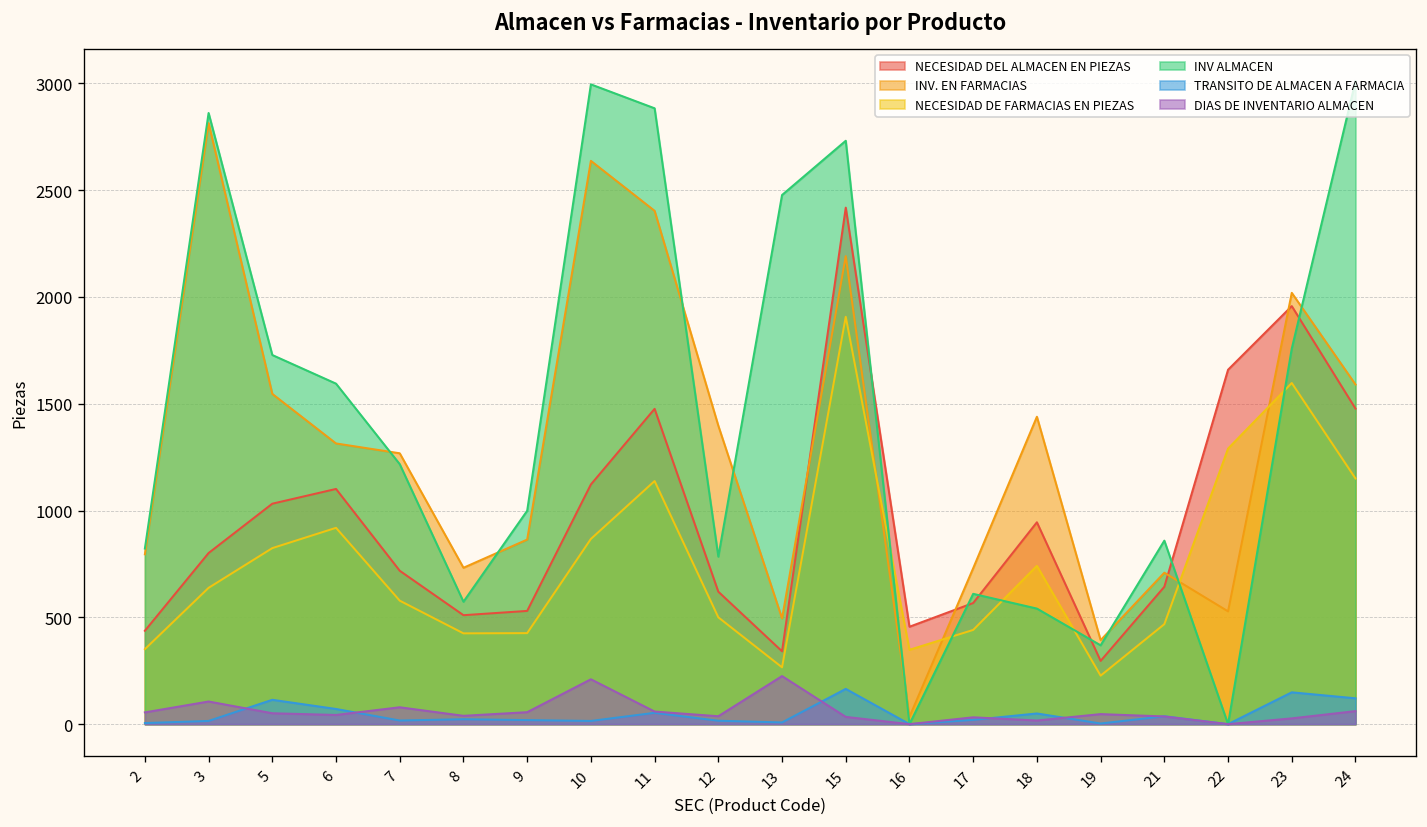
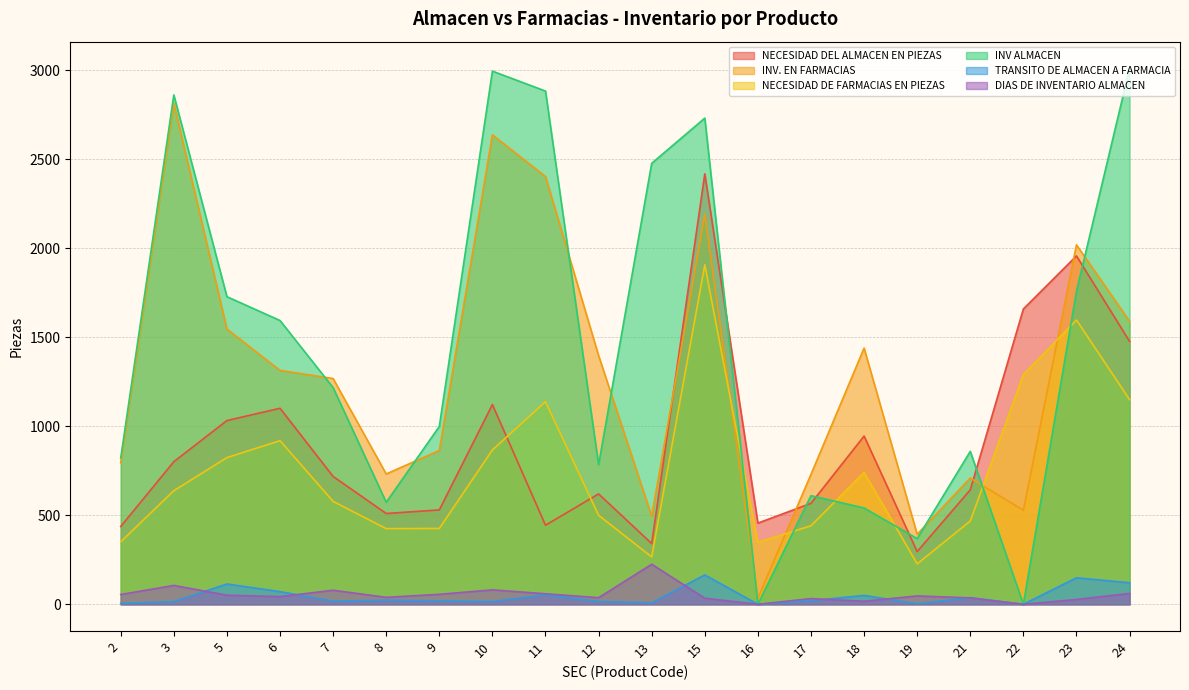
DIAS DE INVENTARIO ALMACEN, 10: 210 -> 80
NECESIDAD DEL ALMACEN EN PIEZAS, 11: 1480 -> 440
